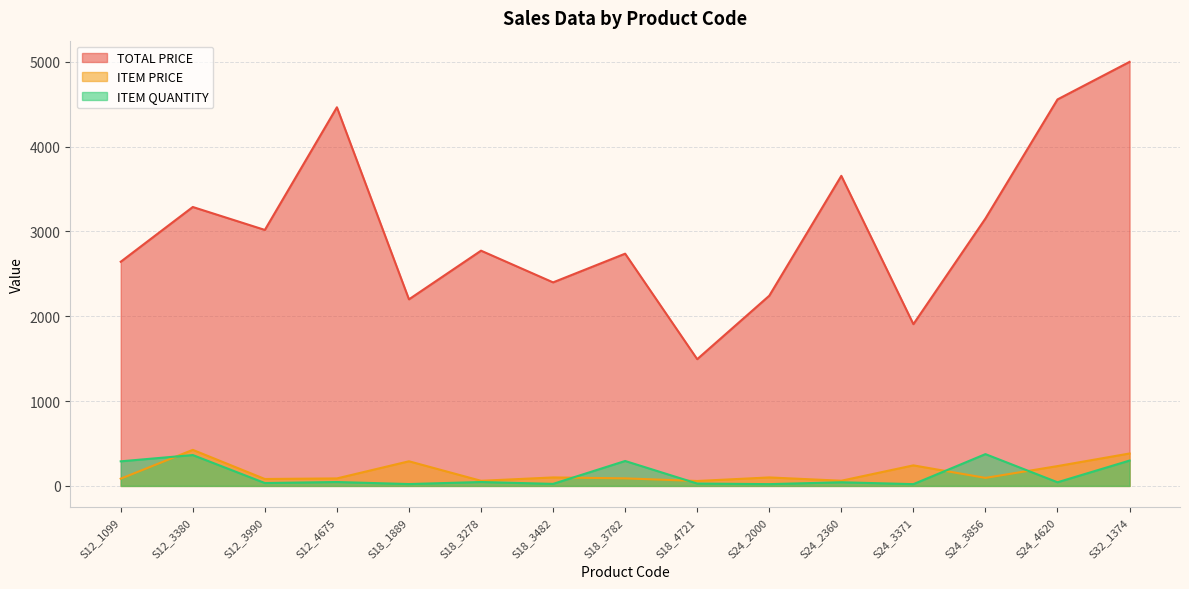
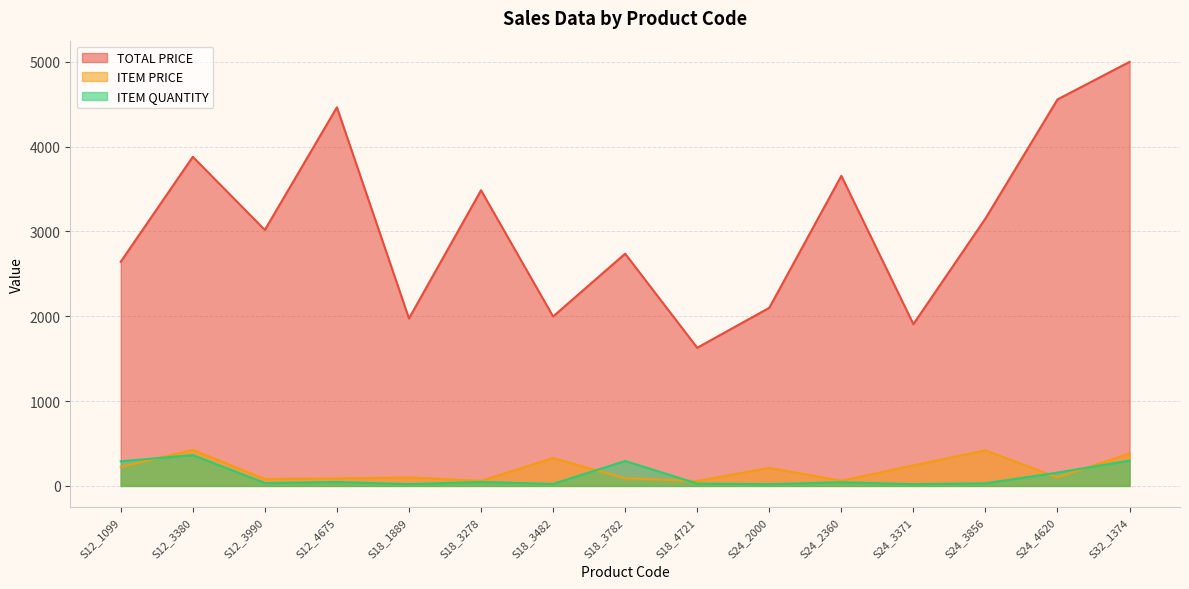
ITEM PRICE, S12_1099: 100 -> 200
TOTAL PRICE, S12_3380: 3300 -> 3900
TOTAL PRICE, S18_1889: 2200 -> 2000
ITEM PRICE, S18_1889: 300 -> 100
TOTAL PRICE, S18_3278: 2800 -> 3500
TOTAL PRICE, S18_3482: 2400 -> 2000
ITEM PRICE, S18_3482: 100 -> 300
TOTAL PRICE, S18_4721: 1500 -> 1600
TOTAL PRICE, S24_2000: 2200 -> 2100
ITEM PRICE, S24_2000: 100 -> 200
ITEM PRICE, S24_3856: 100 -> 400
ITEM QUANTITY, S24_3856: 400 -> 0
ITEM PRICE, S24_4620: 200 -> 100
ITEM QUANTITY, S24_4620: 0 -> 200
